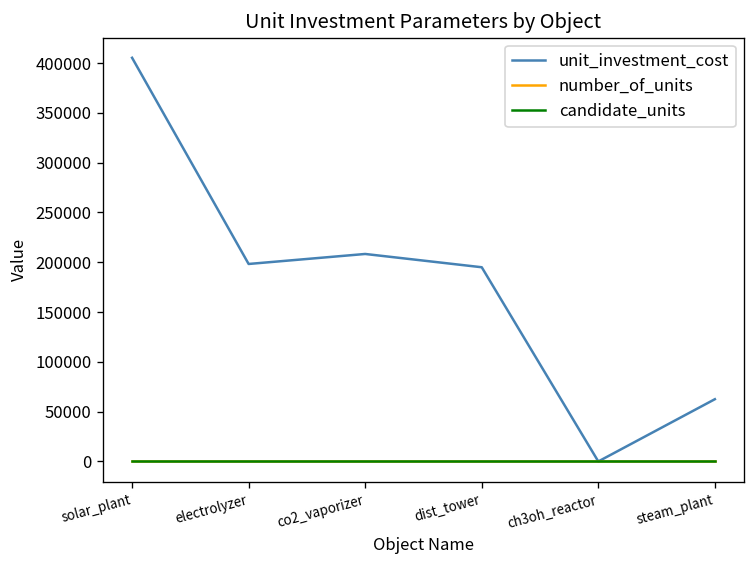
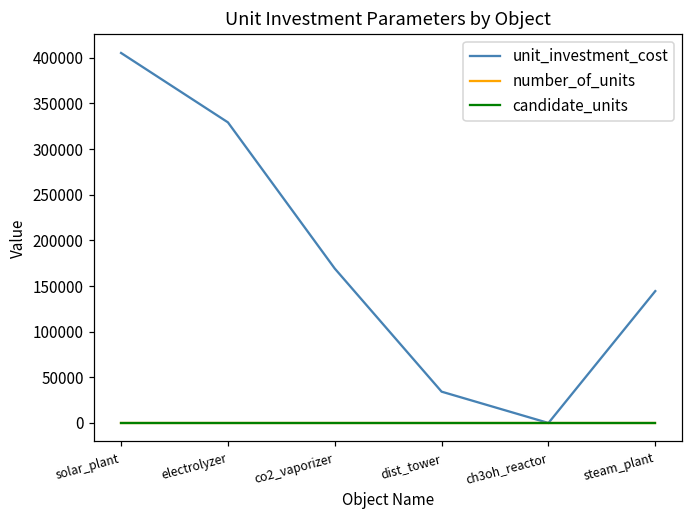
unit_investment_cost, electrolyzer: 200000 -> 330000
unit_investment_cost, co2_vaporizer: 210000 -> 170000
unit_investment_cost, dist_tower: 200000 -> 30000
unit_investment_cost, steam_plant: 60000 -> 140000
